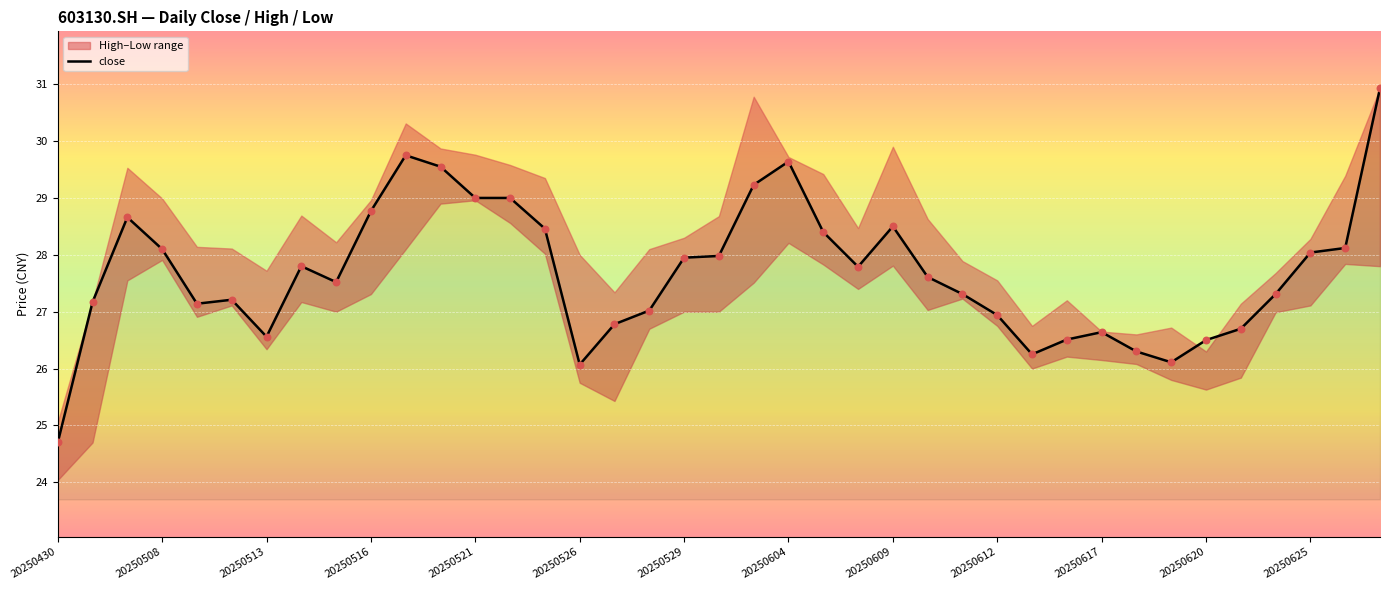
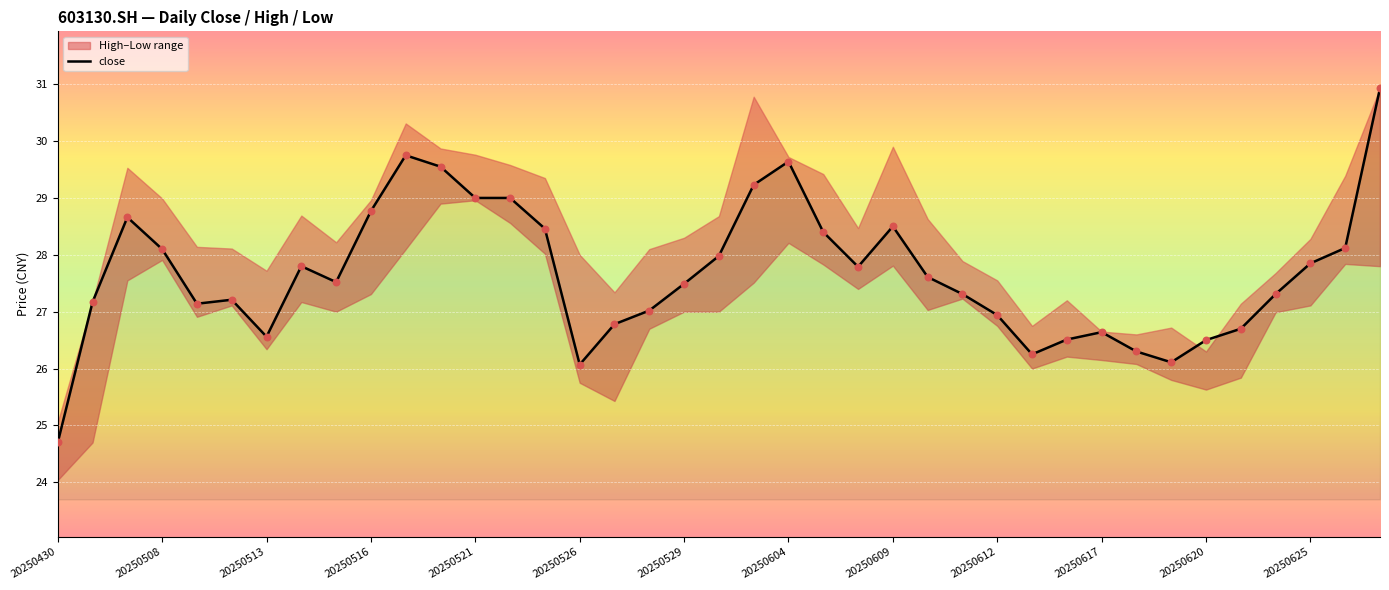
close, 20250529: 28.0 -> 27.5
close, 20250625: 28.0 -> 27.9
